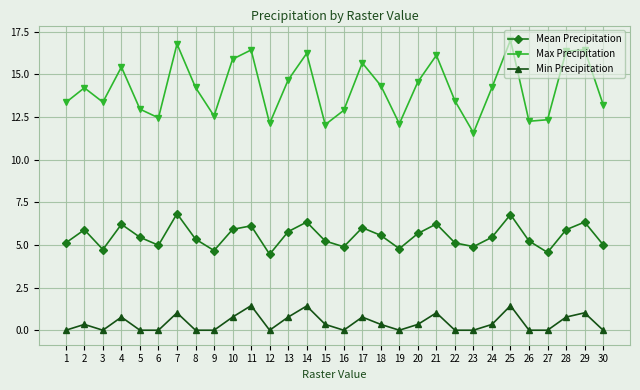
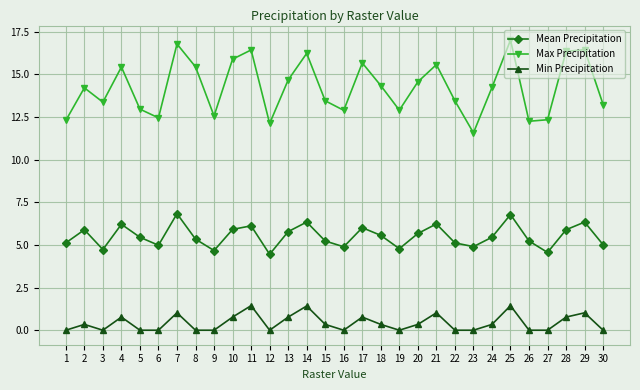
Max Precipitation, 1: 13.4 -> 12.3
Max Precipitation, 8: 14.2 -> 15.4
Max Precipitation, 15: 12.1 -> 13.5
Max Precipitation, 19: 12.1 -> 12.9
Max Precipitation, 21: 16.1 -> 15.6
